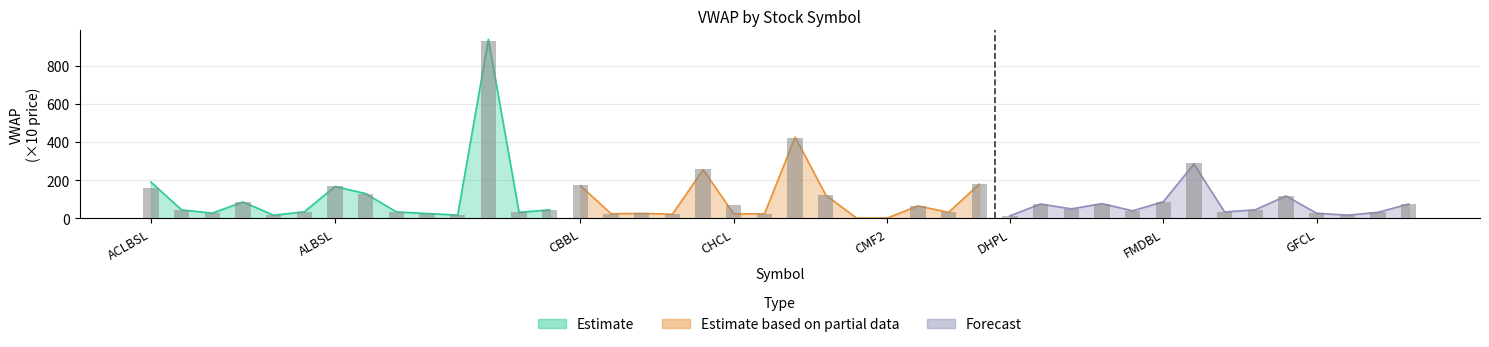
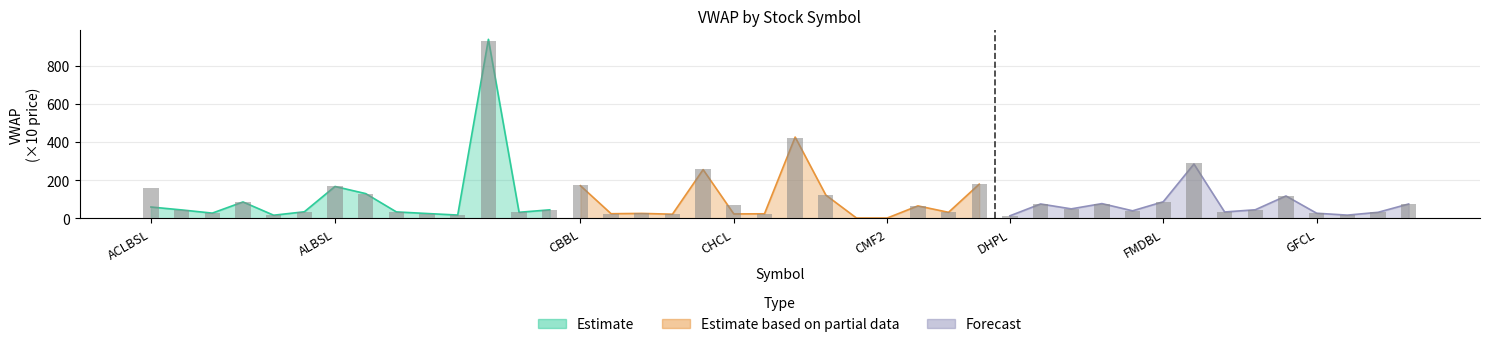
Estimate, ACLBSL: 190 -> 60
